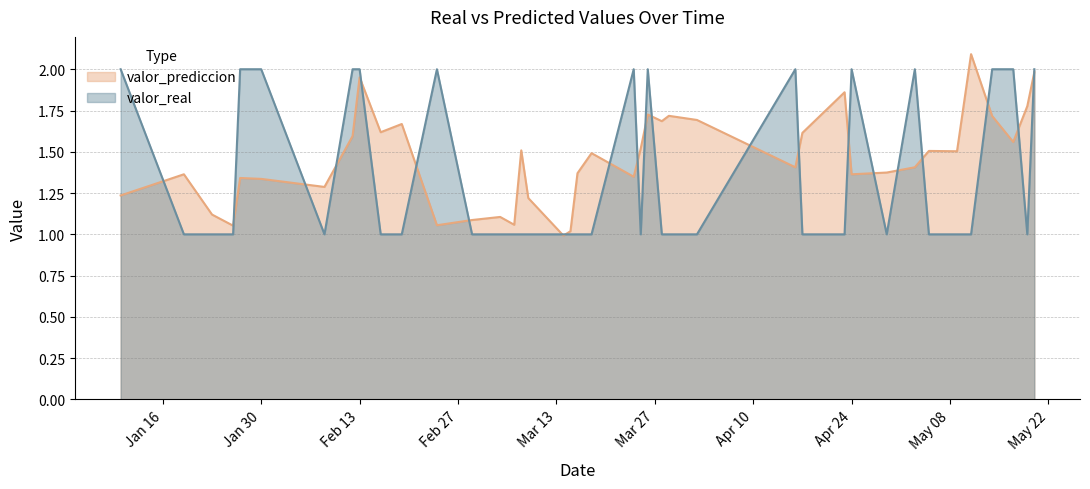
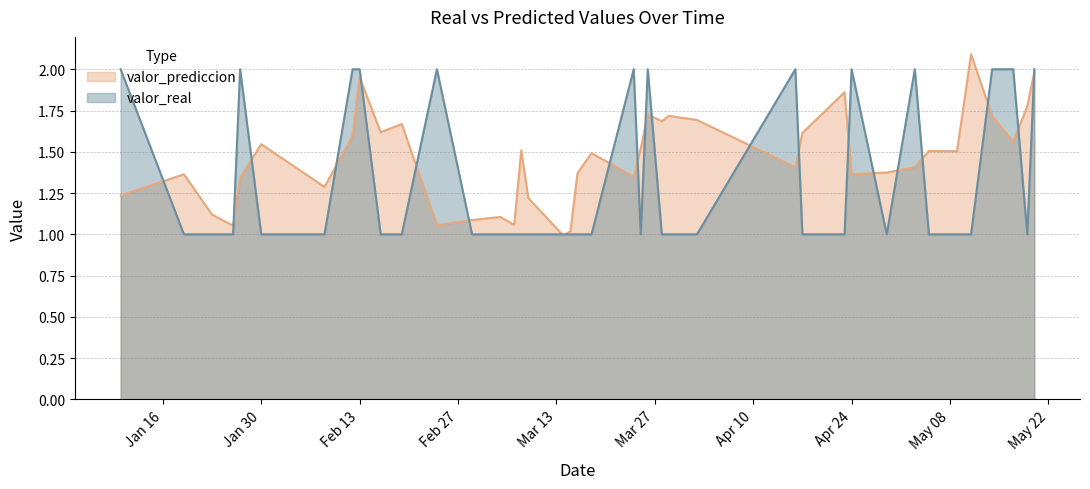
valor_prediccion, Jan 30: 1.34 -> 1.55
valor_real, Jan 30: 2 -> 1
